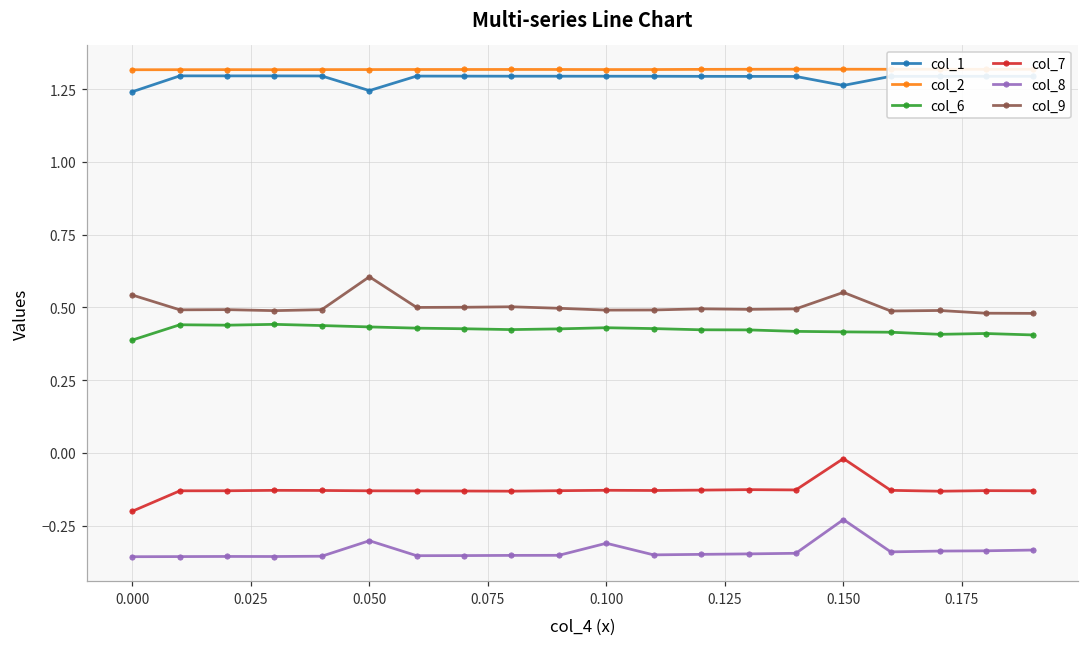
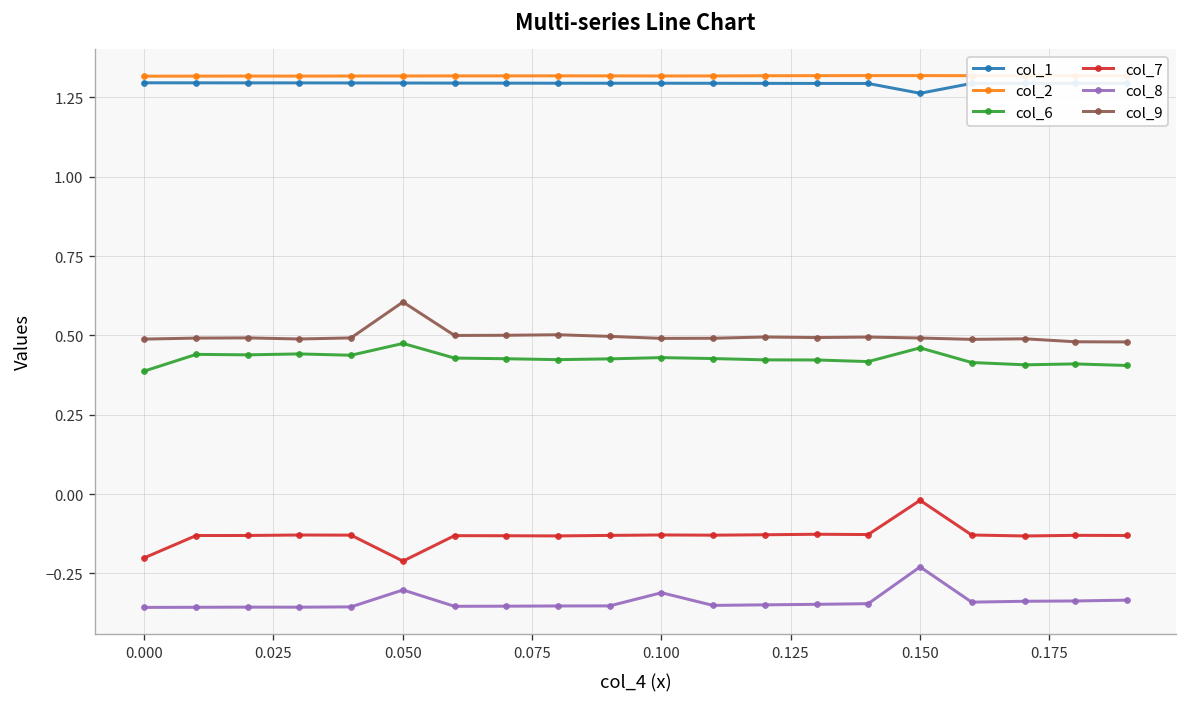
col_1, 0.000: 1.24 -> 1.30
col_9, 0.000: 0.54 -> 0.49
col_1, 0.050: 1.25 -> 1.30
col_6, 0.050: 0.43 -> 0.47
col_7, 0.050: -0.13 -> -0.21
col_6, 0.150: 0.42 -> 0.46
col_9, 0.150: 0.55 -> 0.49
